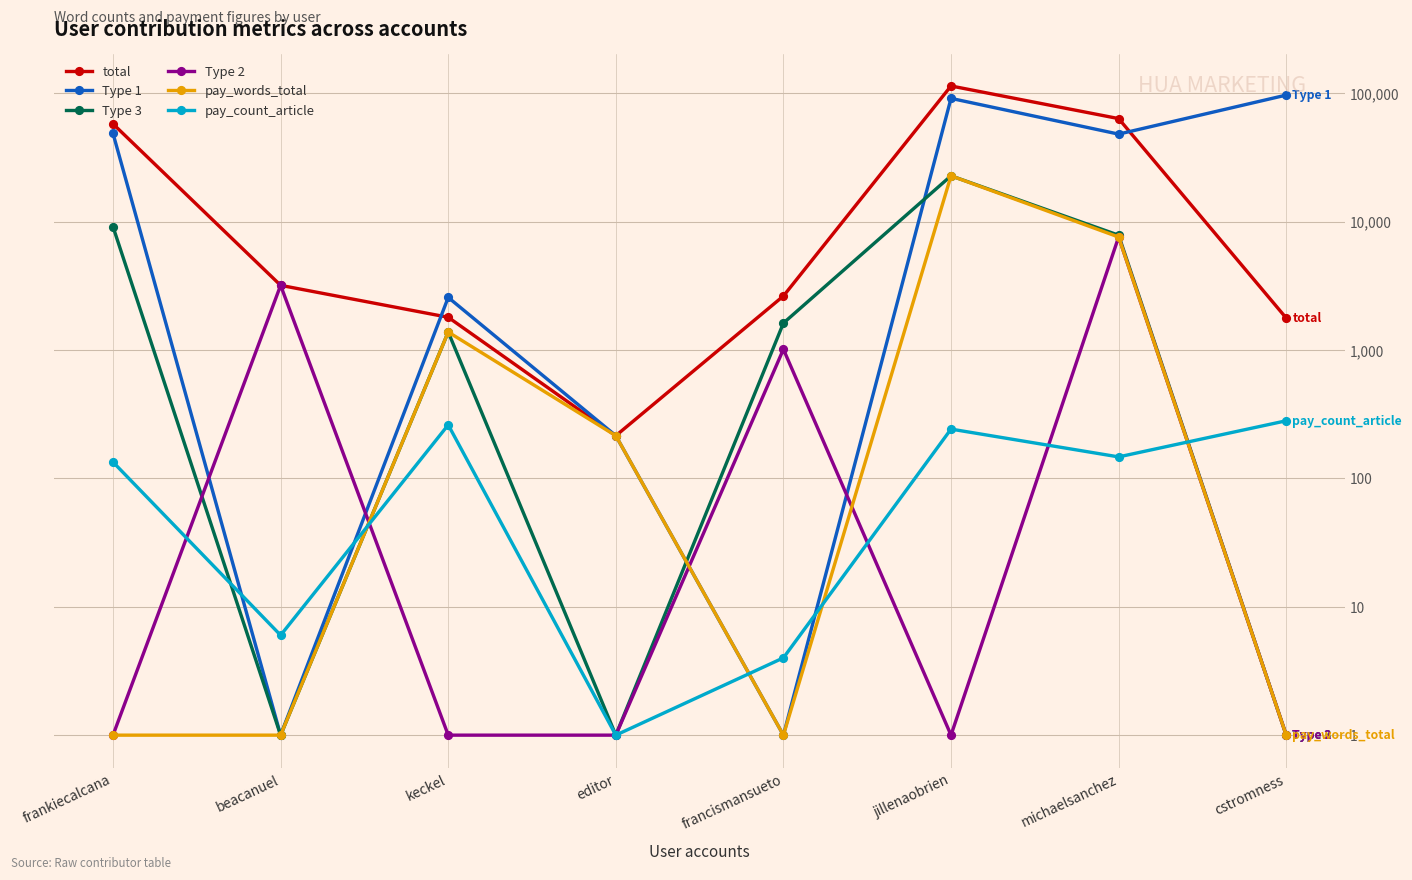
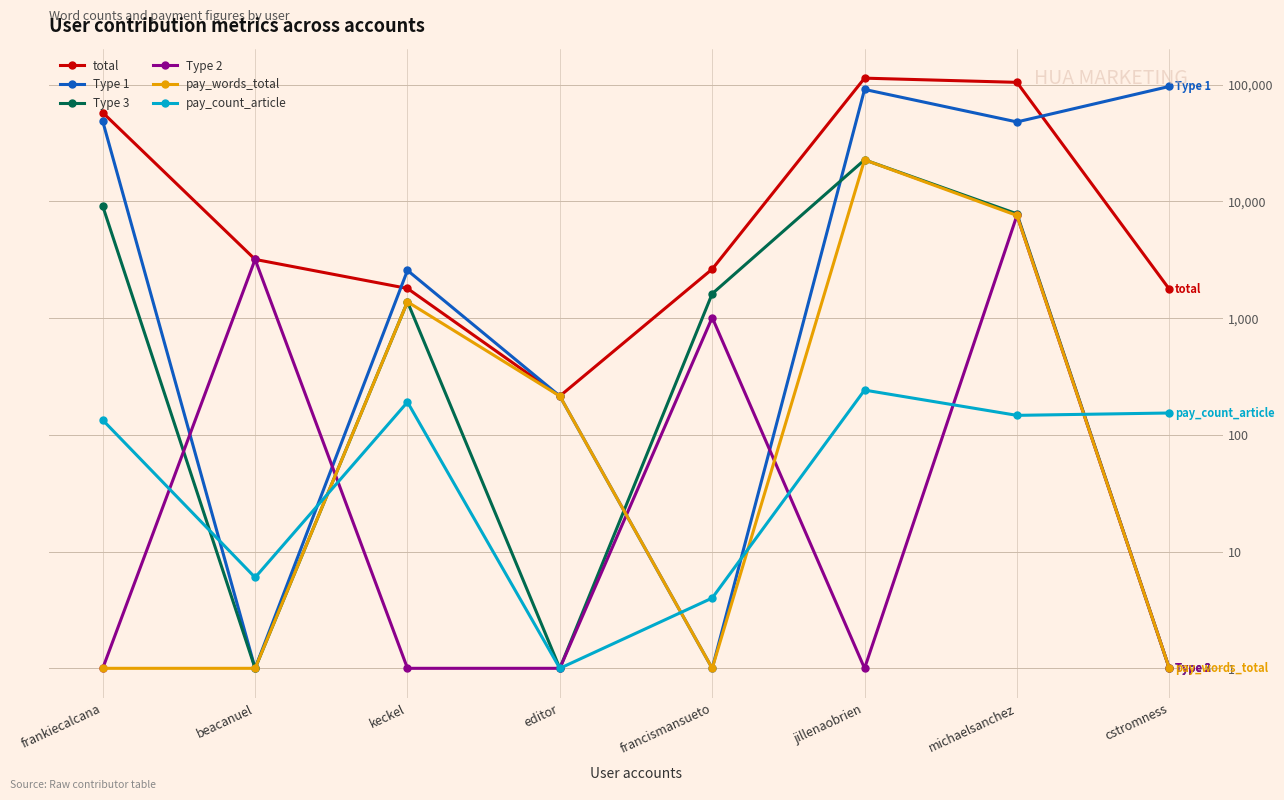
pay_count_article, keckel: 260 -> 190
total, michaelsanchez: 60,000 -> 100,000
pay_count_article, cstromness: 280 -> 150
